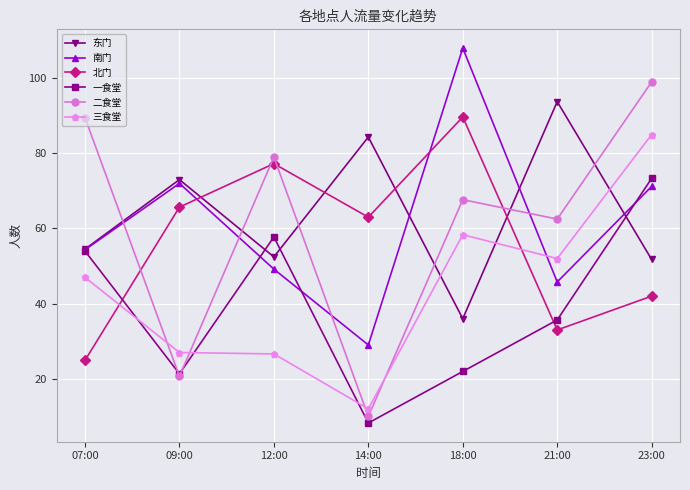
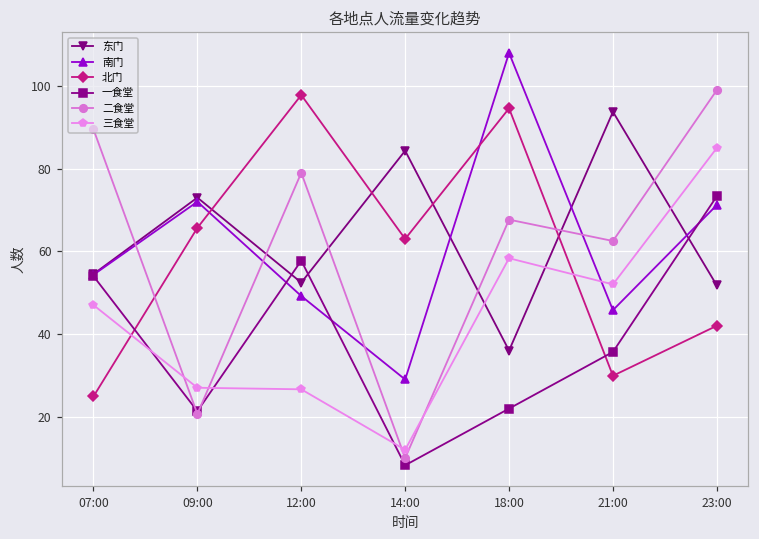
北门, 12:00: 77 -> 98
北门, 18:00: 90 -> 95
北门, 21:00: 33 -> 30
